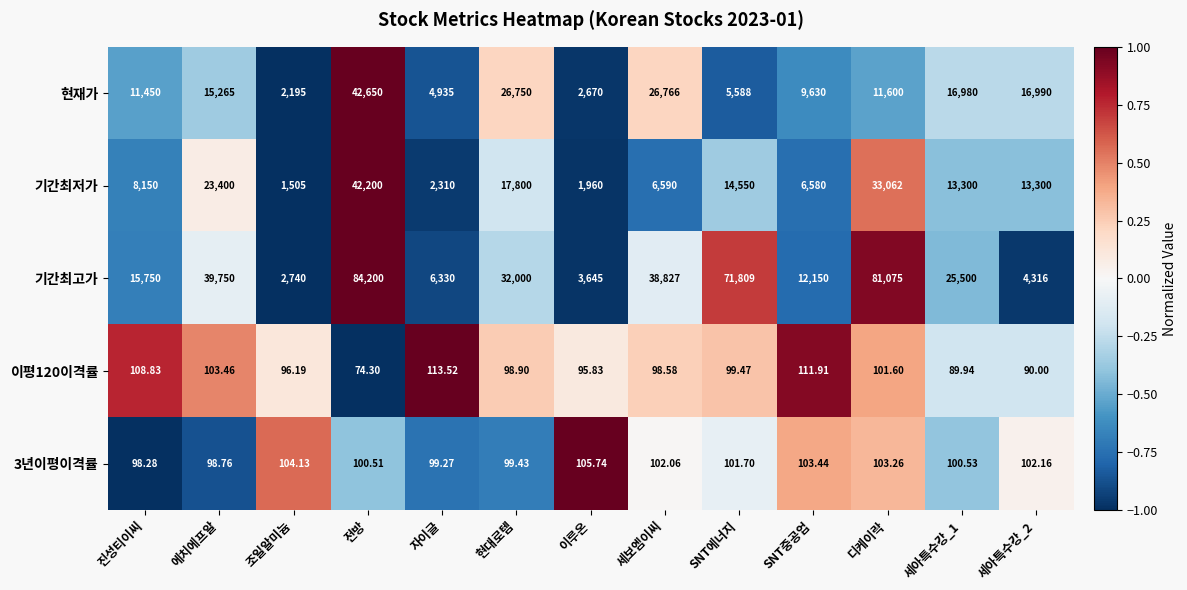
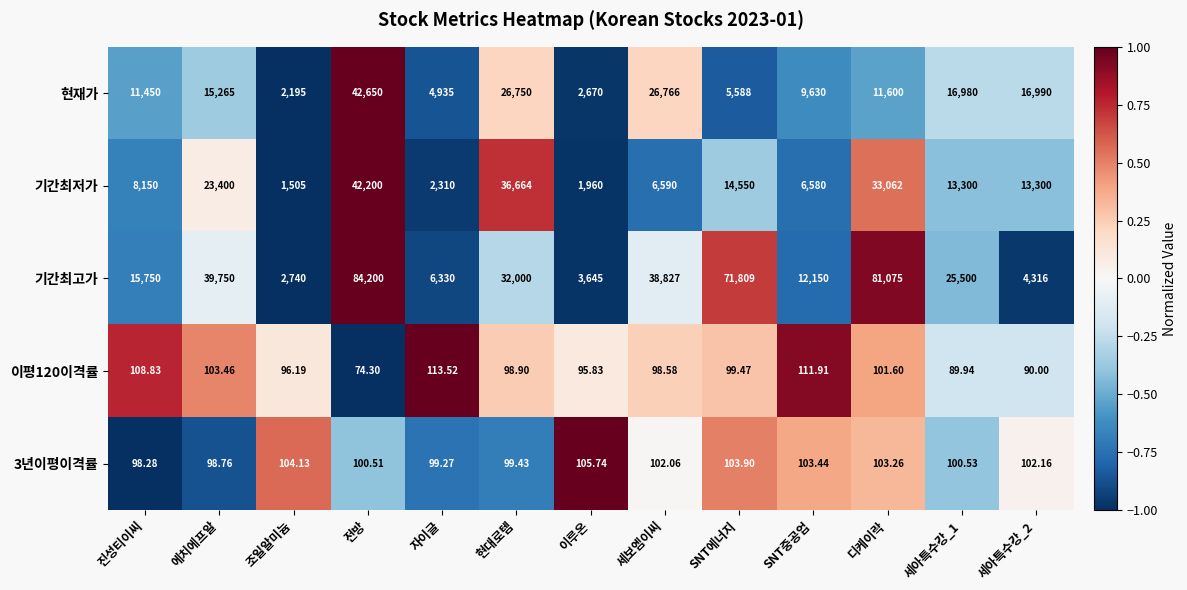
기간최저가, 현대로템: 17,800 -> 36,664
3년이평이격률, SNT에너지: 101.70 -> 103.90
